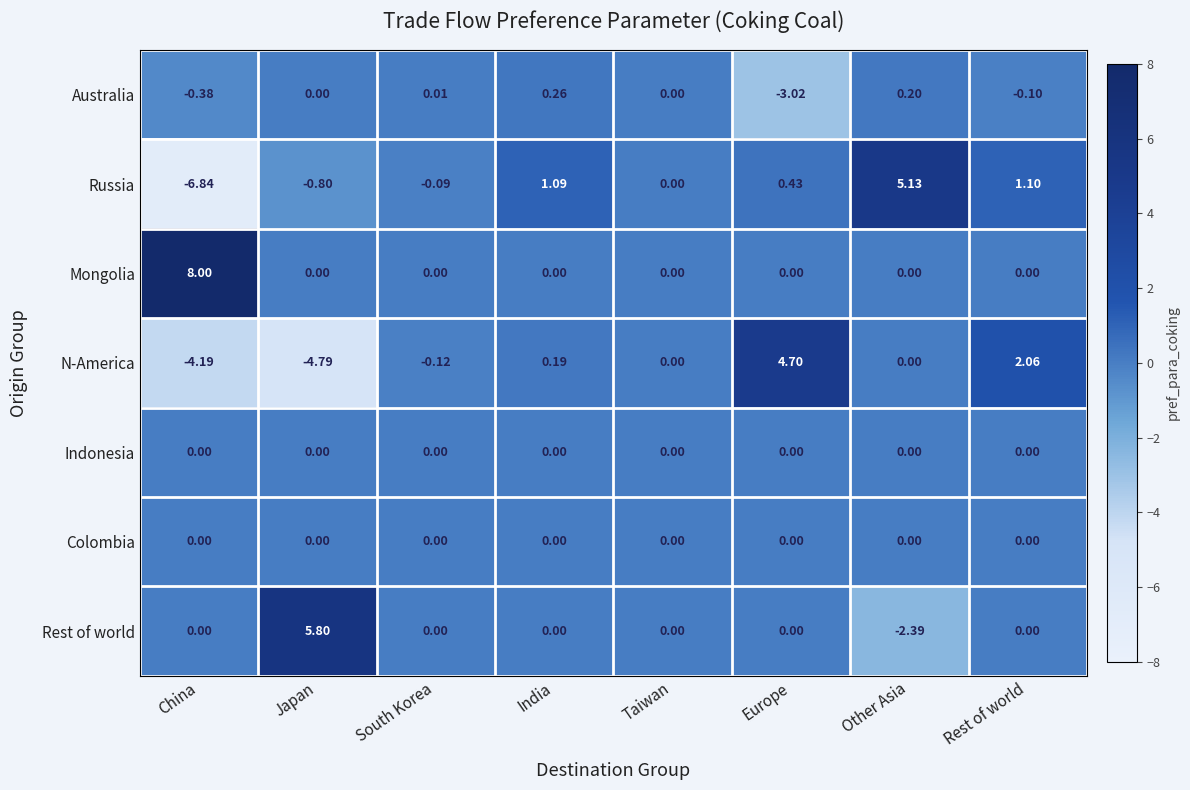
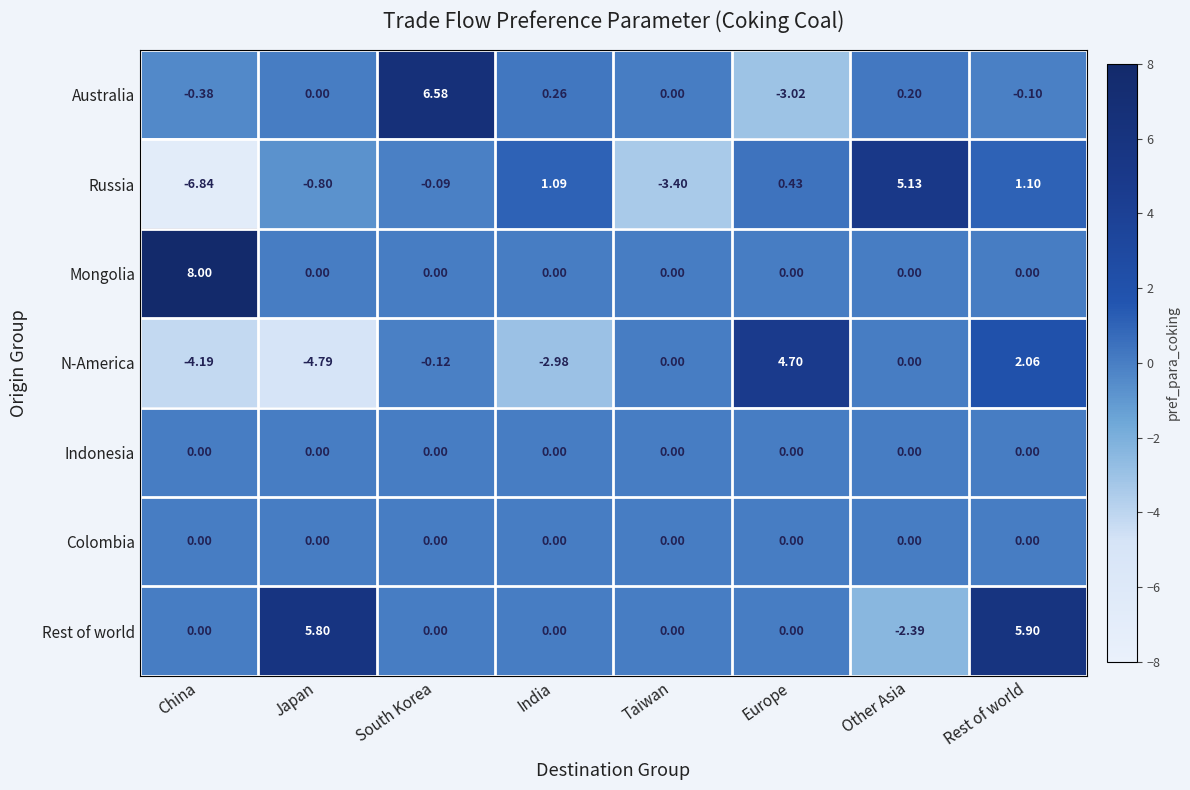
Australia, South Korea: 0.01 -> 6.58
Russia, Taiwan: 0.00 -> -3.40
N-America, India: 0.19 -> -2.98
Rest of world, Rest of world: 0.00 -> 5.90
